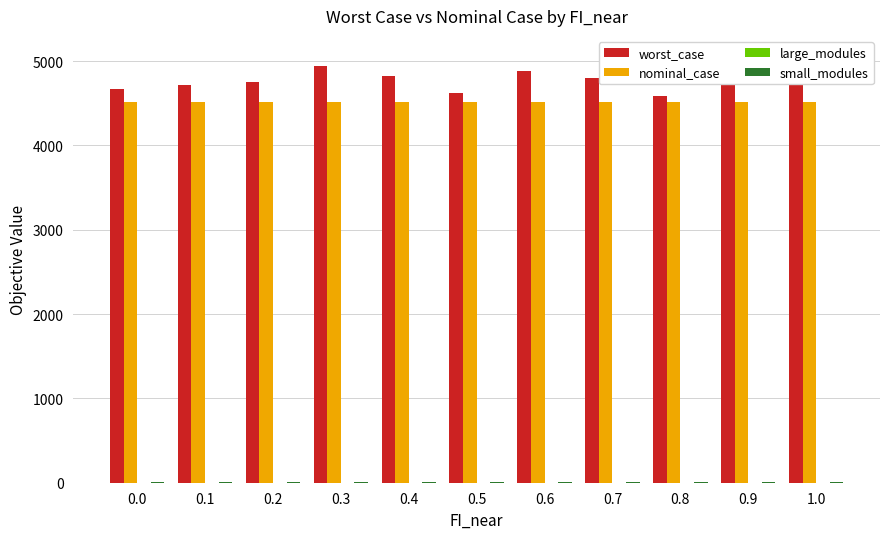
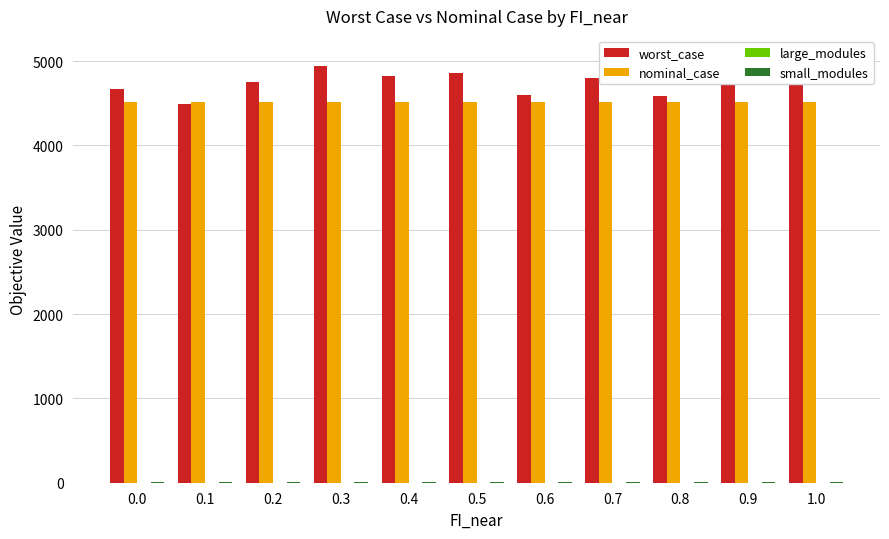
worst_case, 0.1: 4700 -> 4500
worst_case, 0.5: 4600 -> 4900
worst_case, 0.6: 4900 -> 4600
